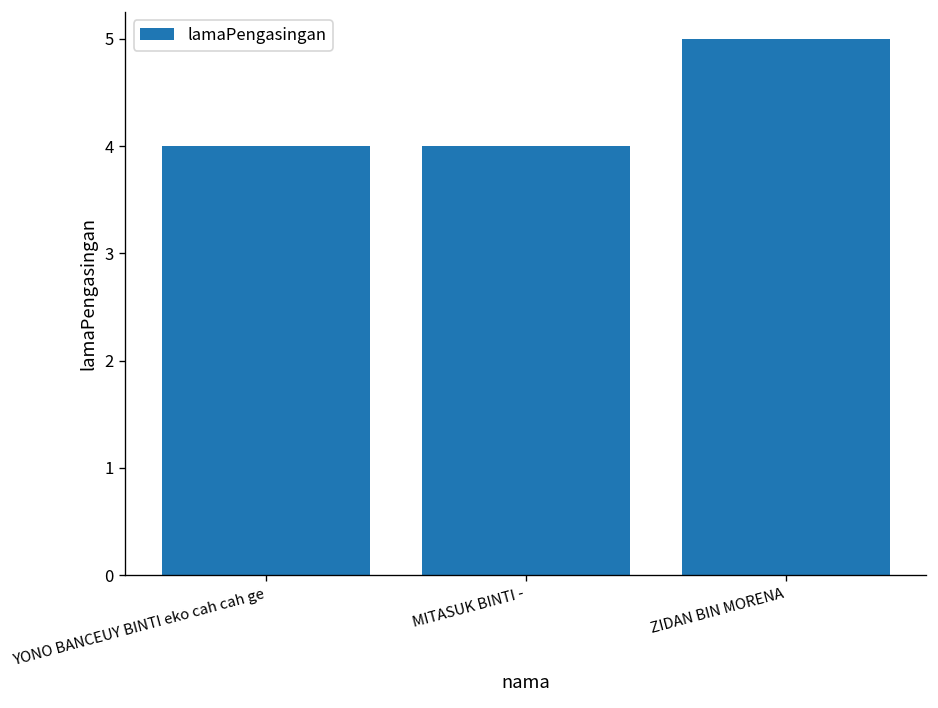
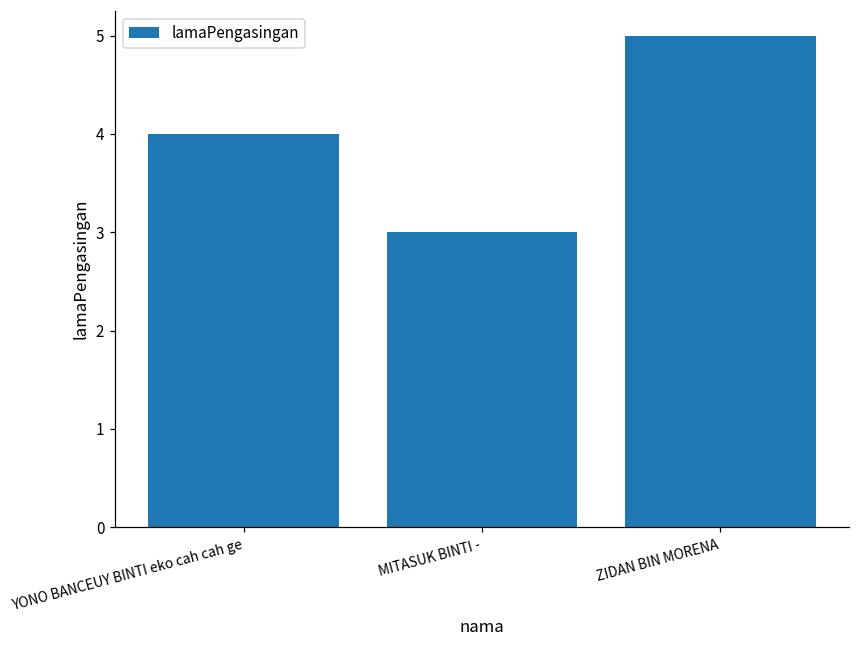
MITASUK BINTI -: 4 -> 3
